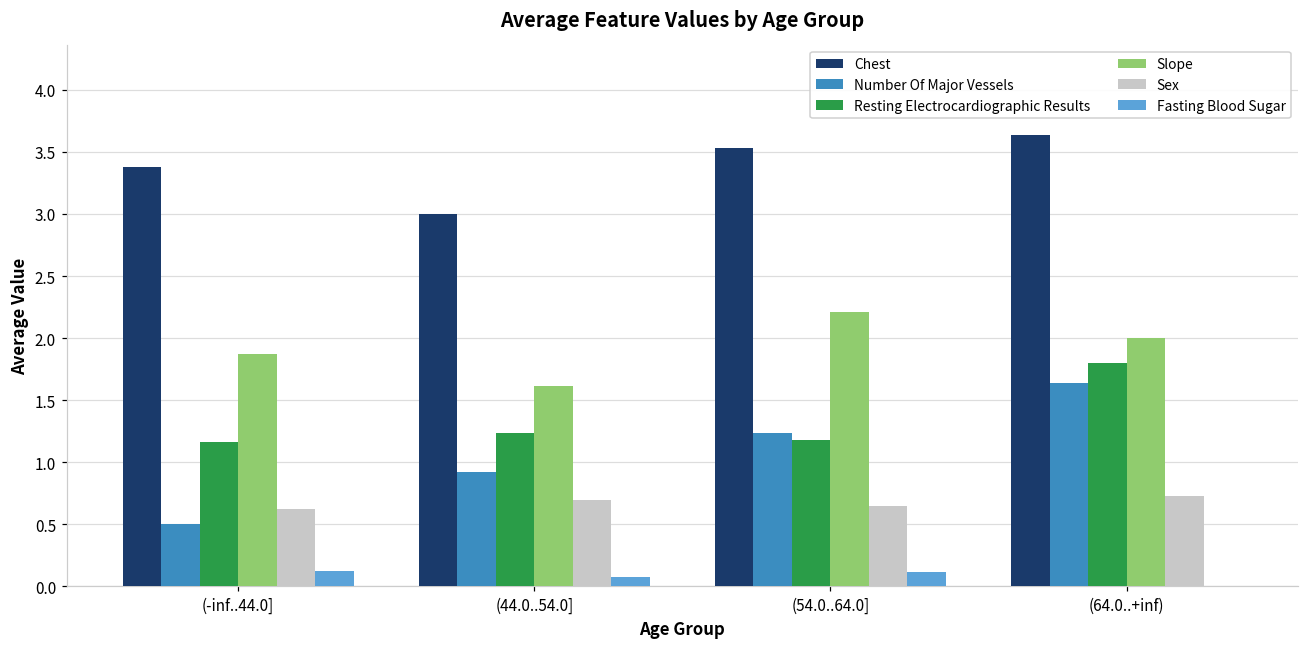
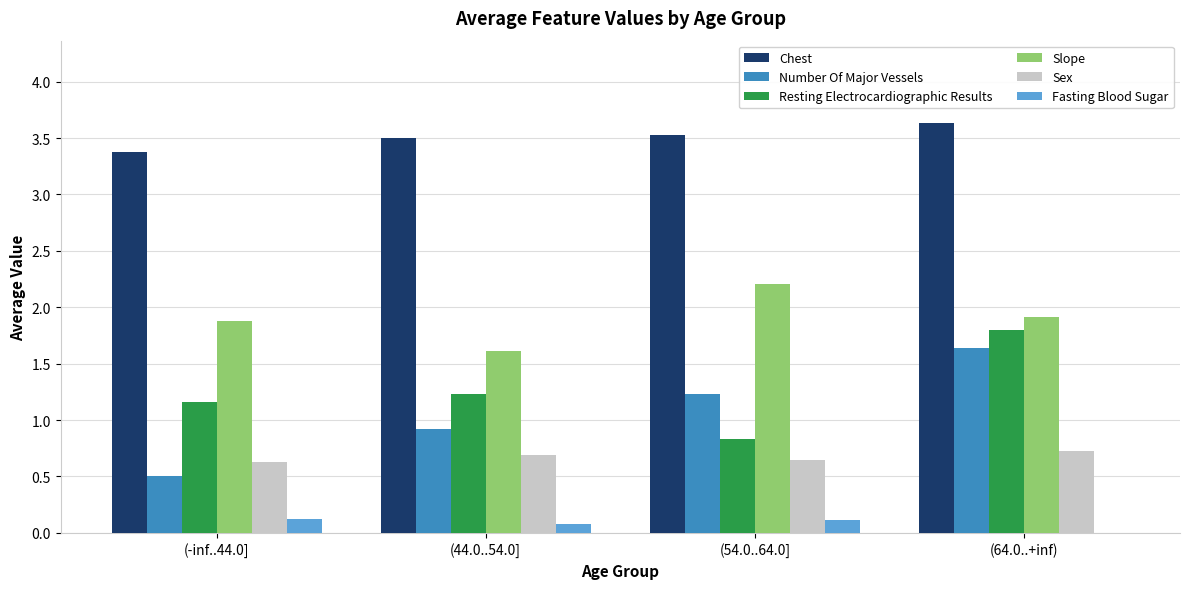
Chest, (44.0..54.0]: 3.0 -> 3.5
Resting Electrocardiographic Results, (54.0..64.0]: 1.18 -> 0.83
Slope, (64.0..+inf): 2.00 -> 1.91
